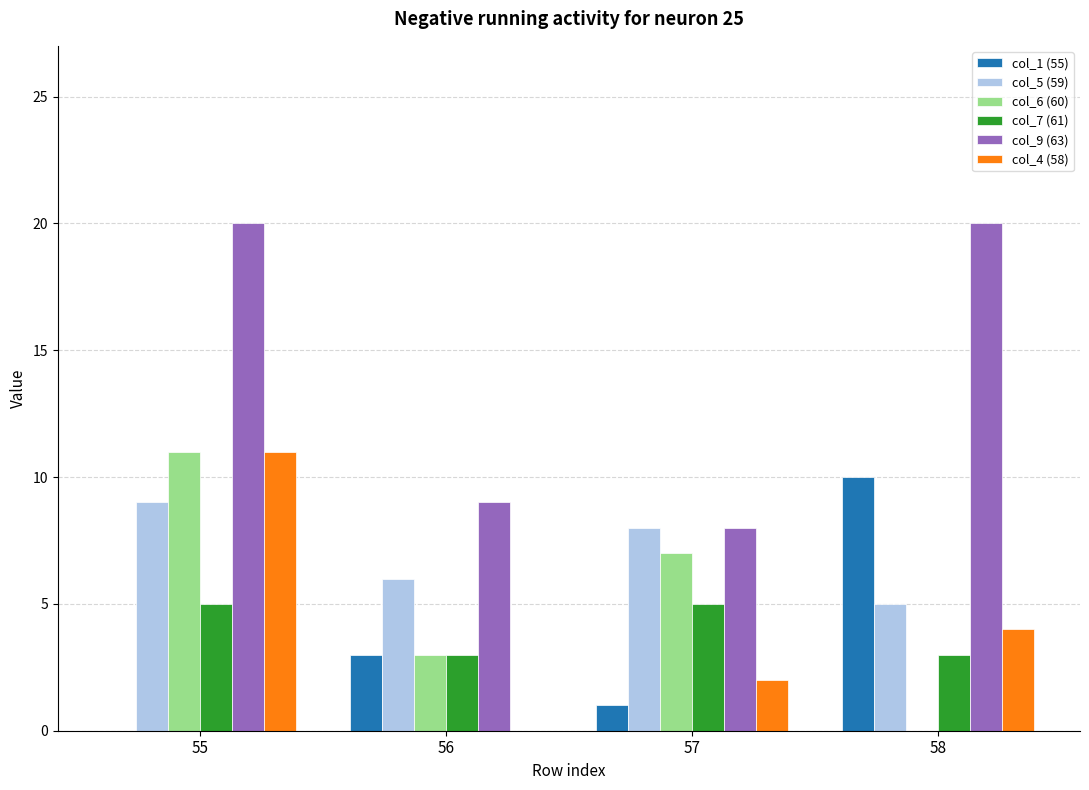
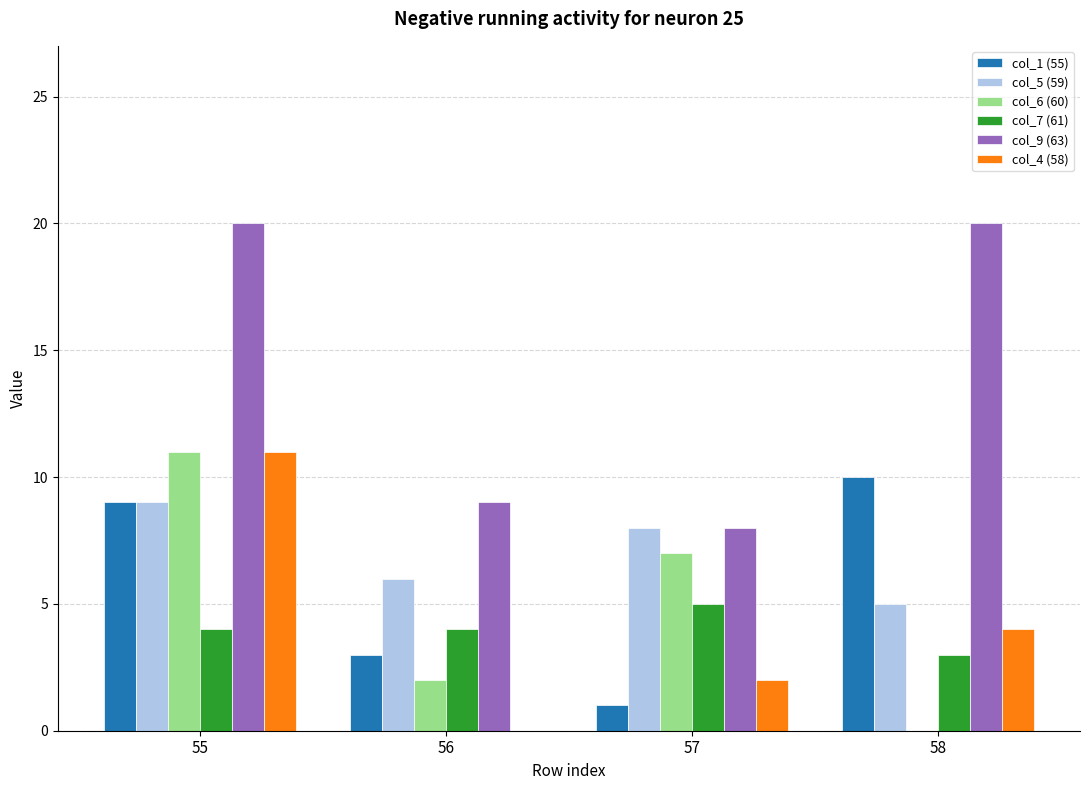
col_1 (55), 55: 0 -> 9
col_7 (61), 55: 5 -> 4
col_6 (60), 56: 3 -> 2
col_7 (61), 56: 3 -> 4
